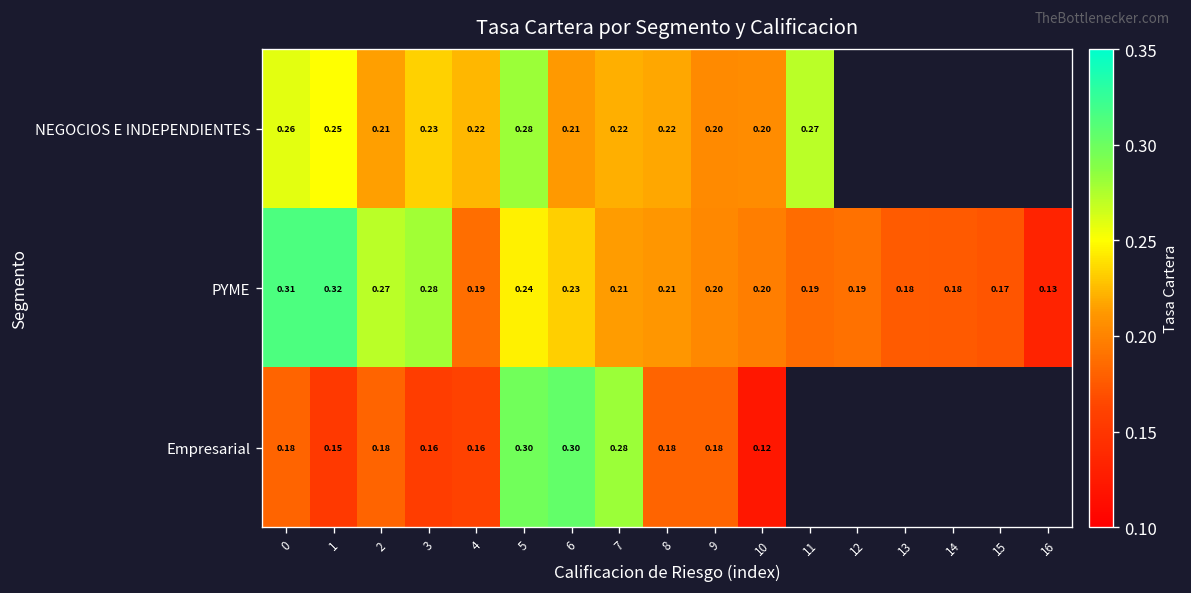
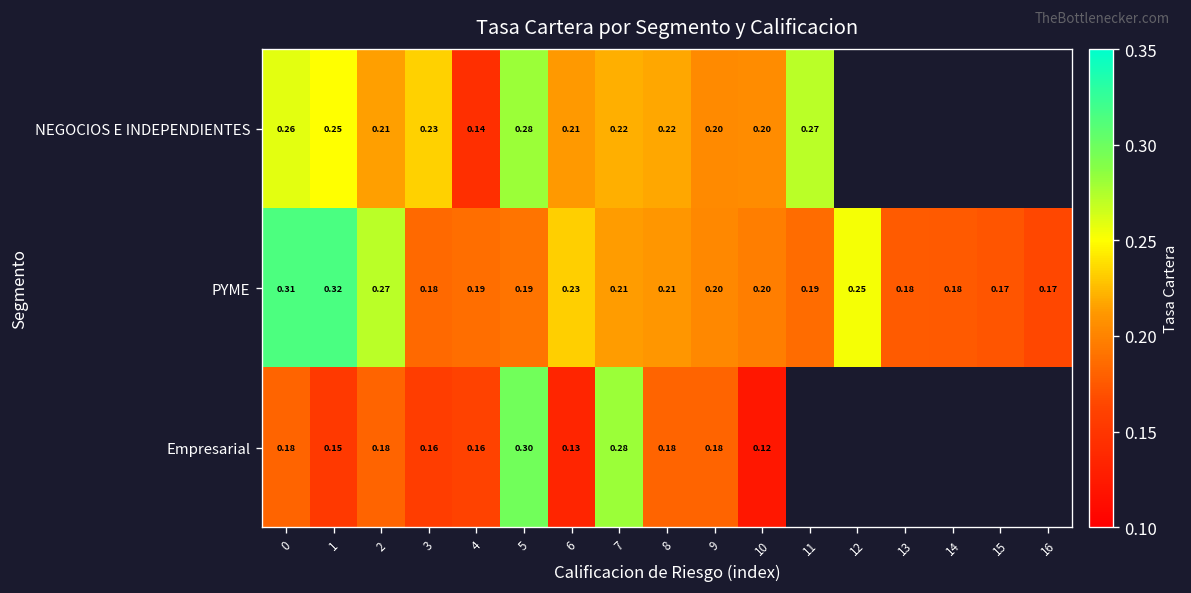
NEGOCIOS E INDEPENDIENTES, 4: 0.22 -> 0.14
PYME, 3: 0.28 -> 0.18
PYME, 5: 0.24 -> 0.19
PYME, 12: 0.19 -> 0.25
PYME, 16: 0.13 -> 0.17
Empresarial, 6: 0.30 -> 0.13
